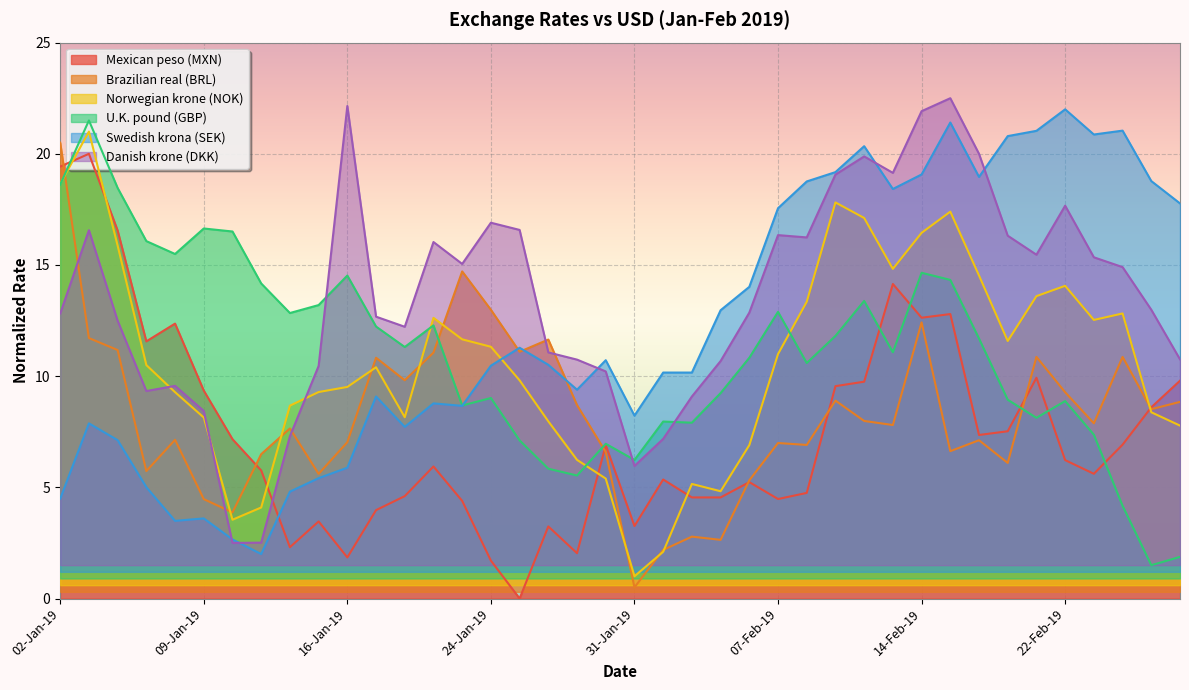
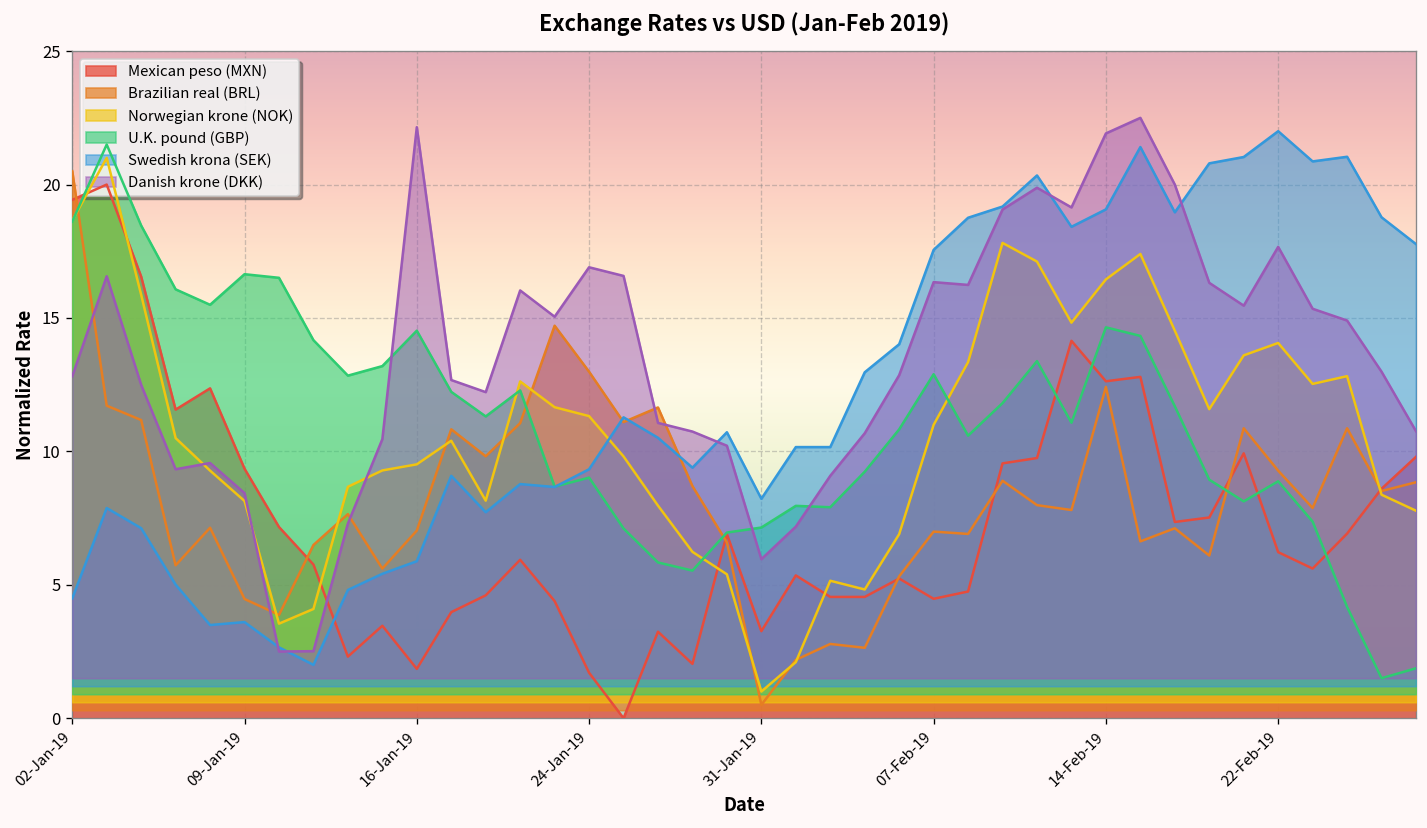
Swedish krona (SEK), 24-Jan-19: 10.5 -> 9.3
U.K. pound (GBP), 31-Jan-19: 6.2 -> 7.1
